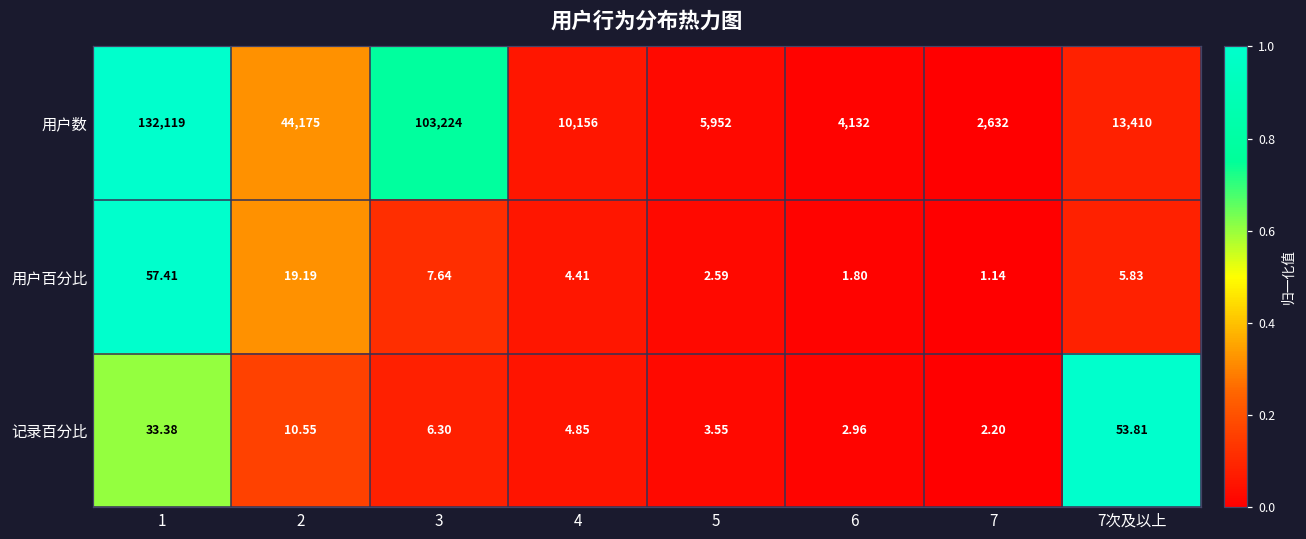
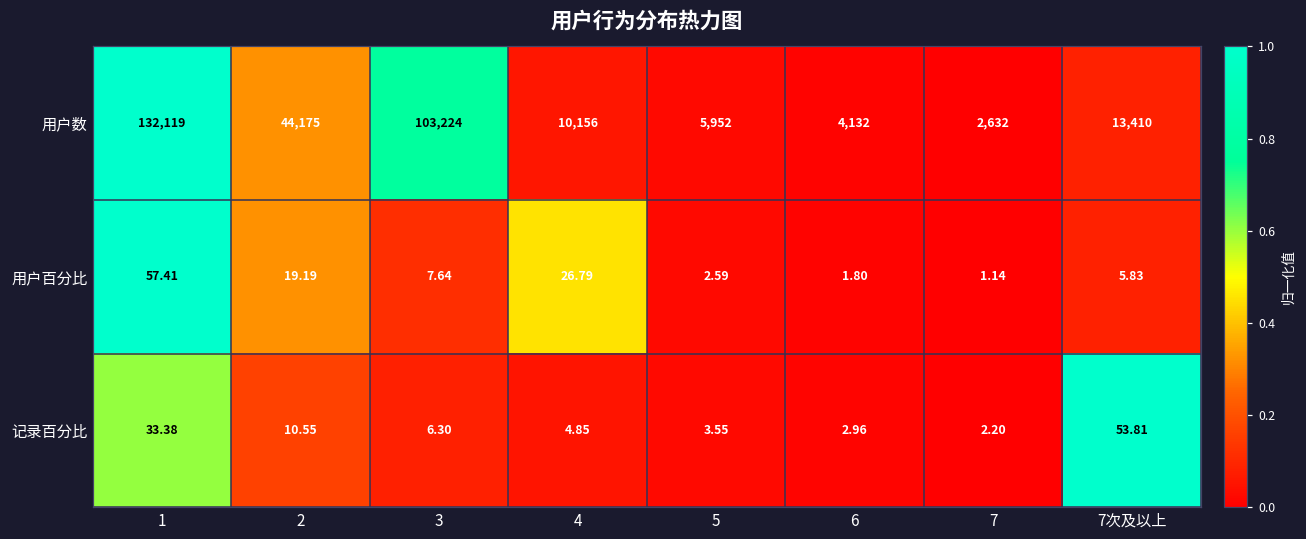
用户百分比, 4: 4.41 -> 26.79
